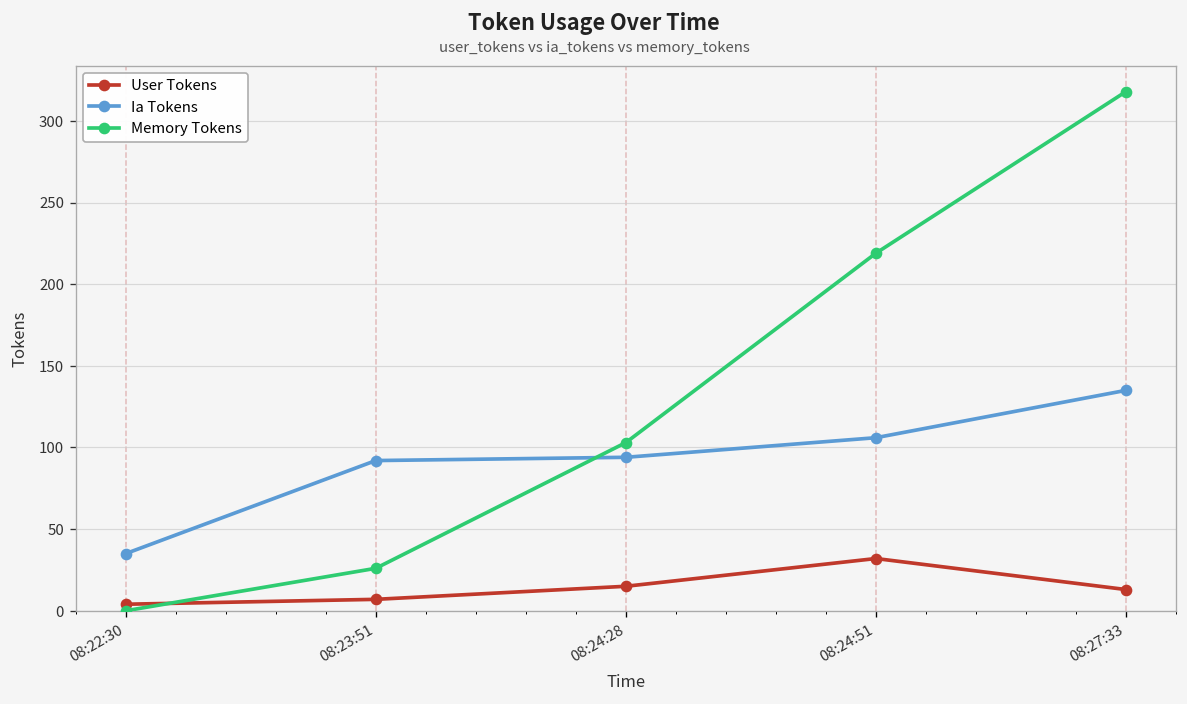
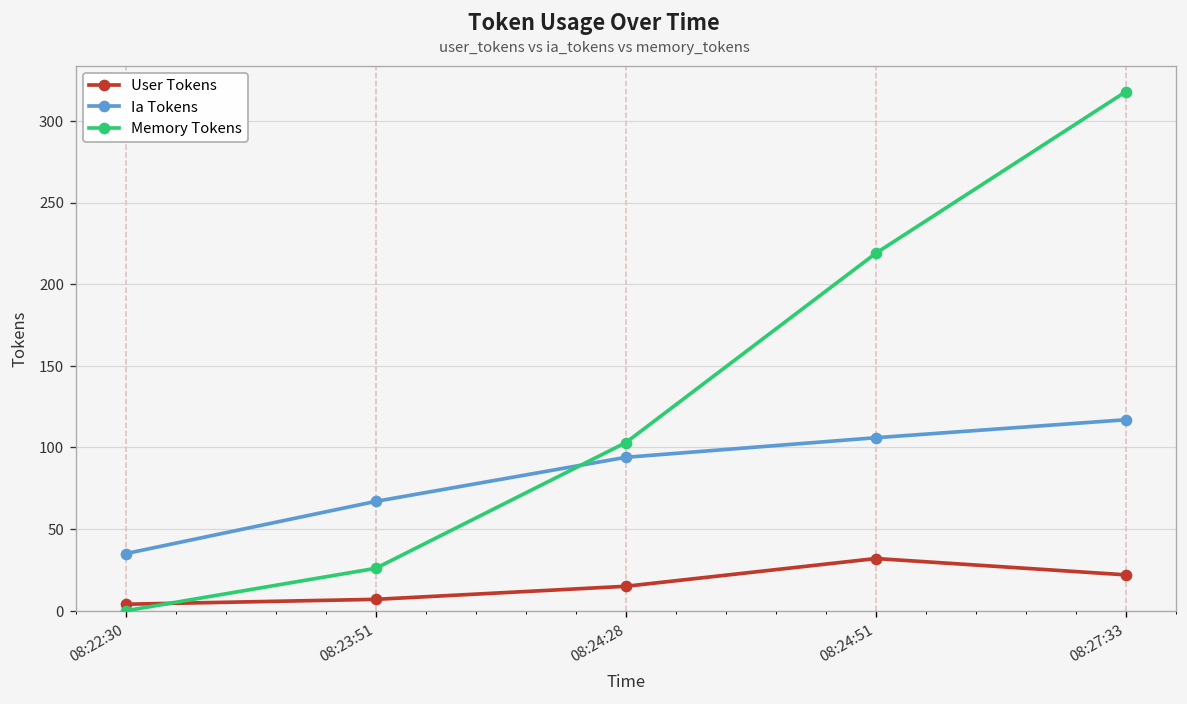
Ia Tokens, 08:23:51: 92 -> 67
User Tokens, 08:27:33: 13 -> 22
Ia Tokens, 08:27:33: 135 -> 117
